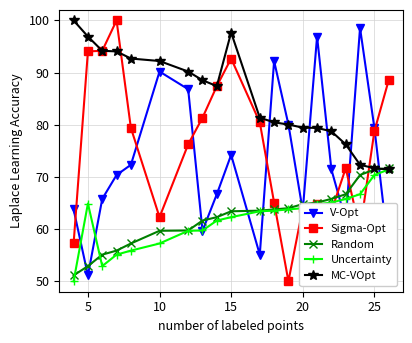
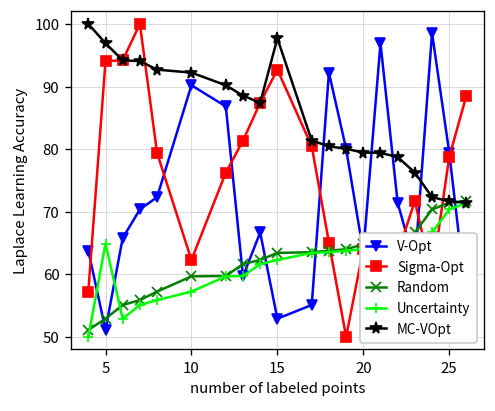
V-Opt, 15: 74 -> 53
